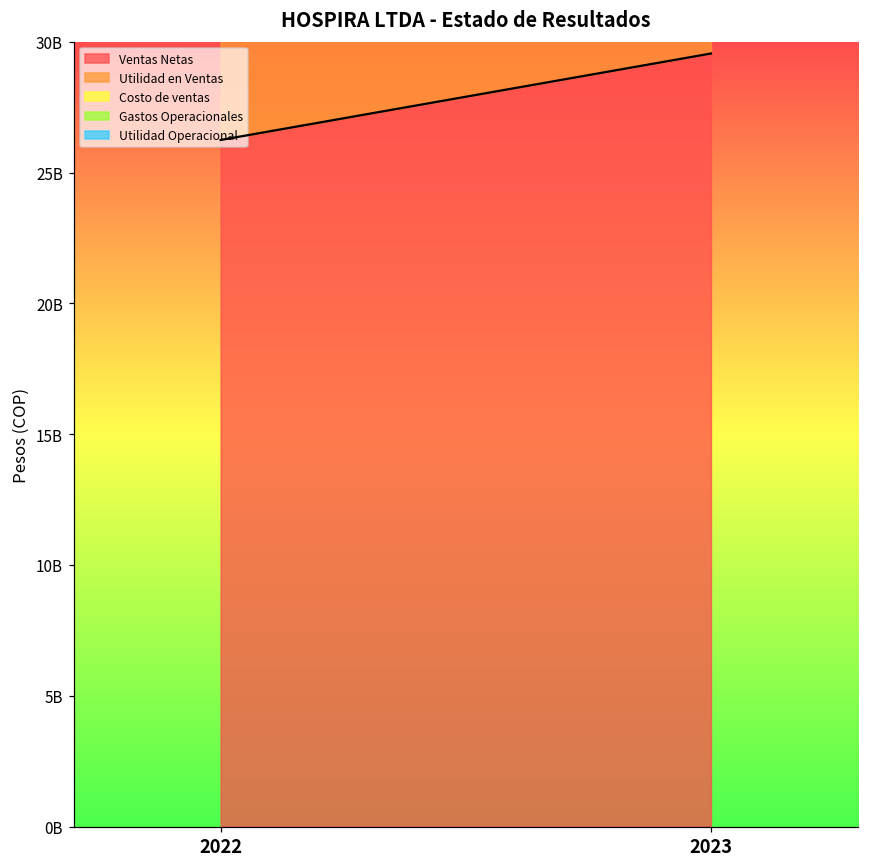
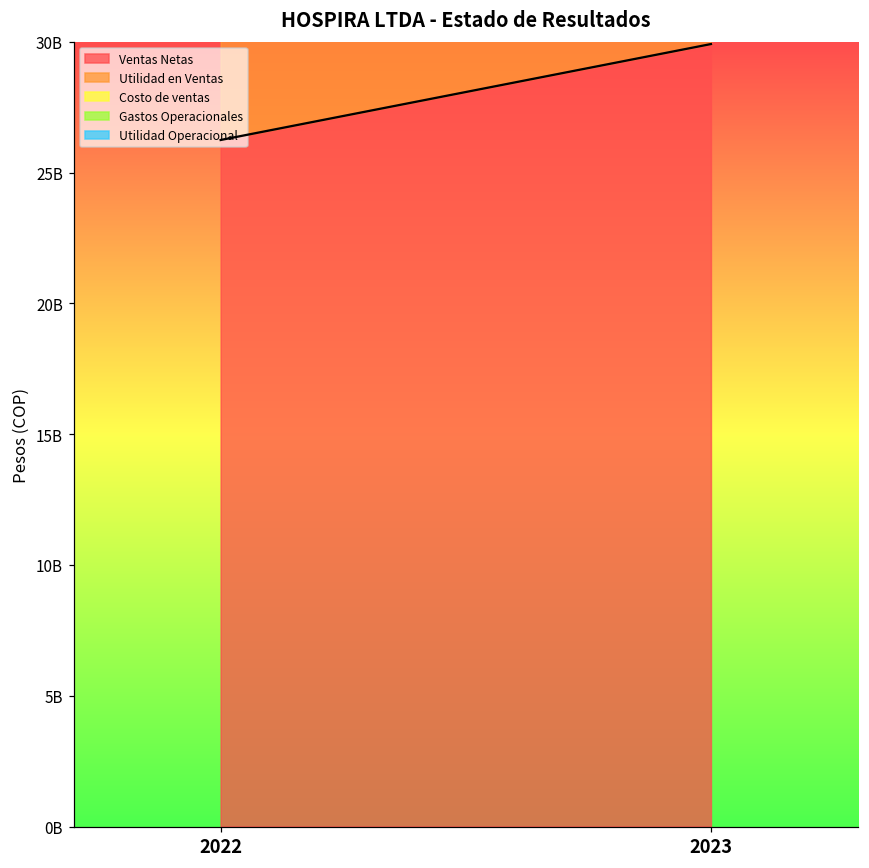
Ventas Netas, 2023: 29600000000 -> 29900000000
